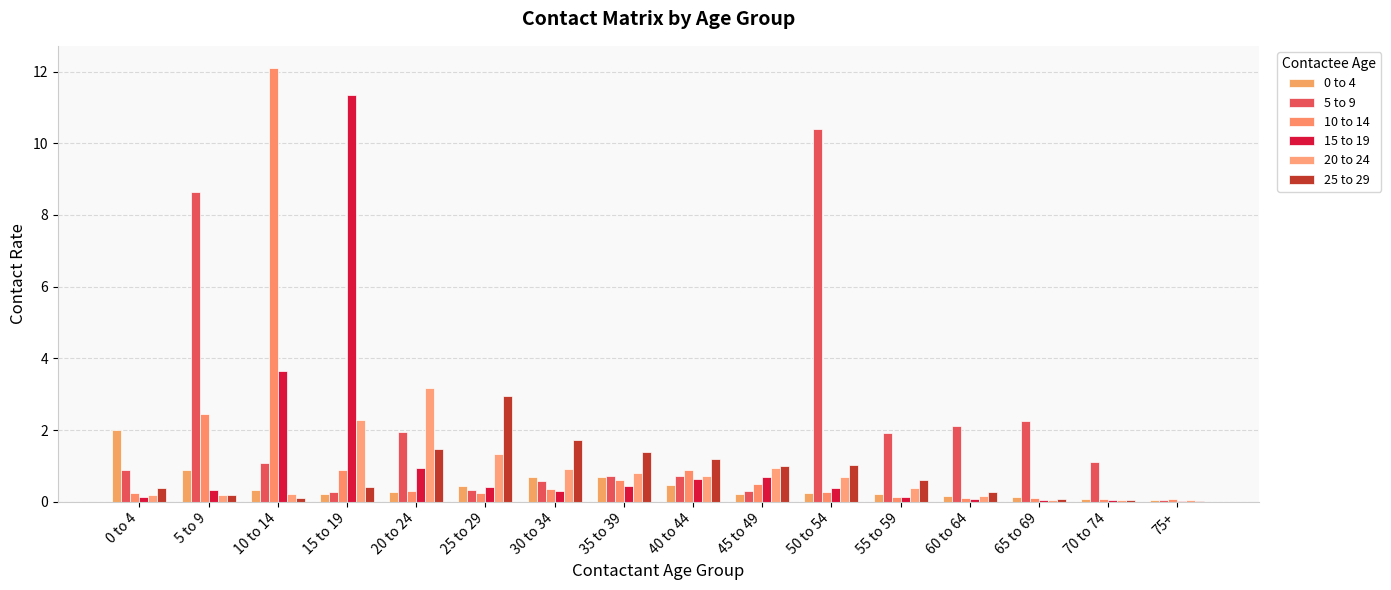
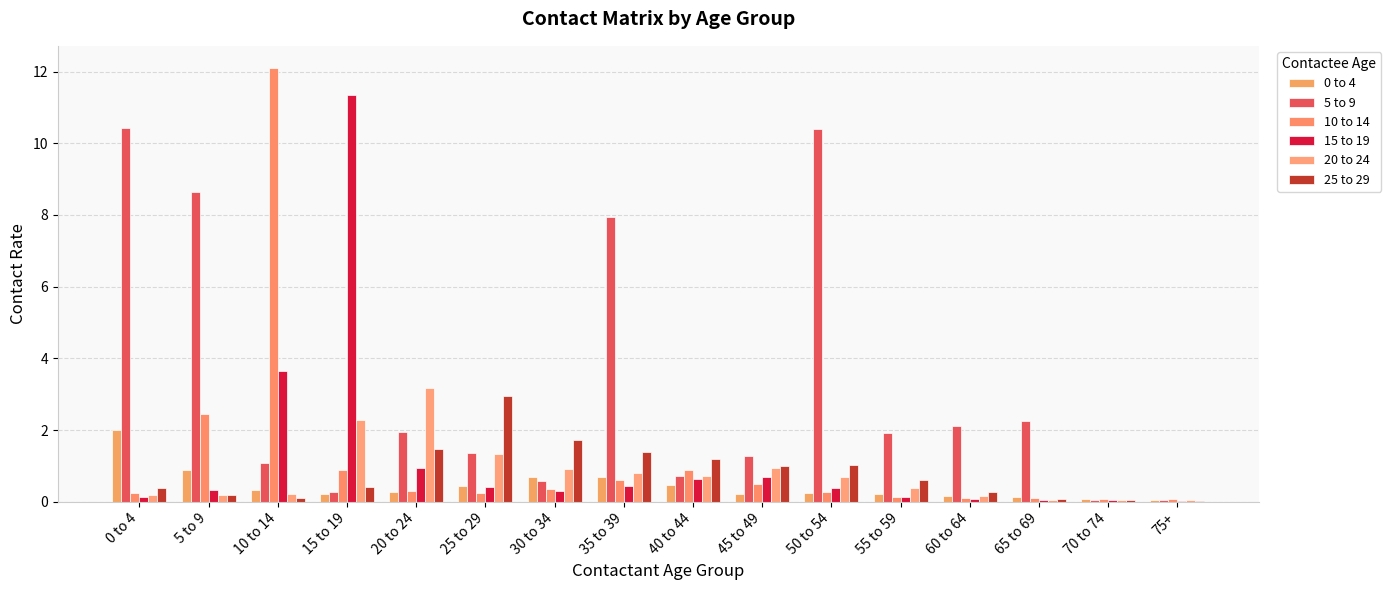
5 to 9, 0 to 4: 0.9 -> 10.4
5 to 9, 25 to 29: 0.3 -> 1.3
5 to 9, 35 to 39: 0.7 -> 7.9
5 to 9, 45 to 49: 0.3 -> 1.3
5 to 9, 70 to 74: 1.1 -> 0.1
